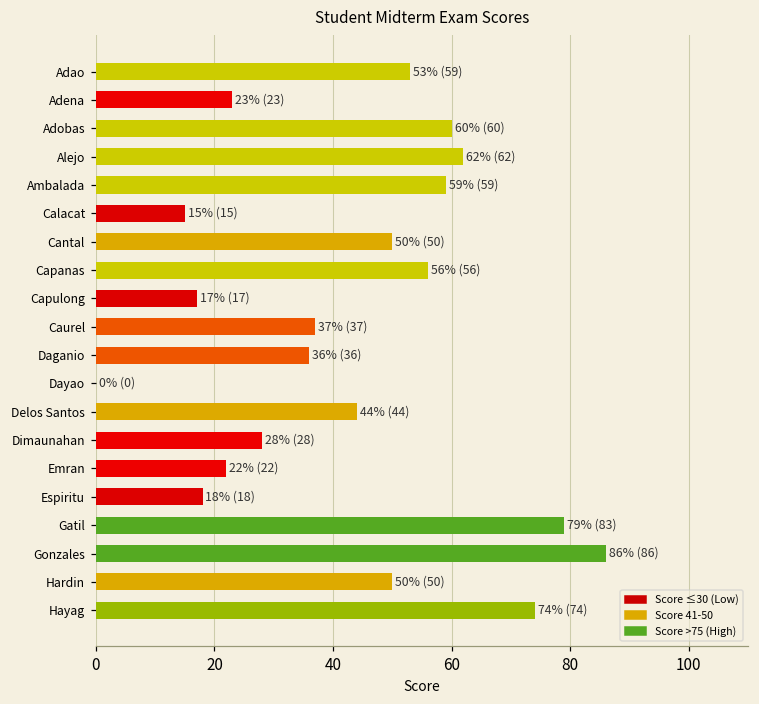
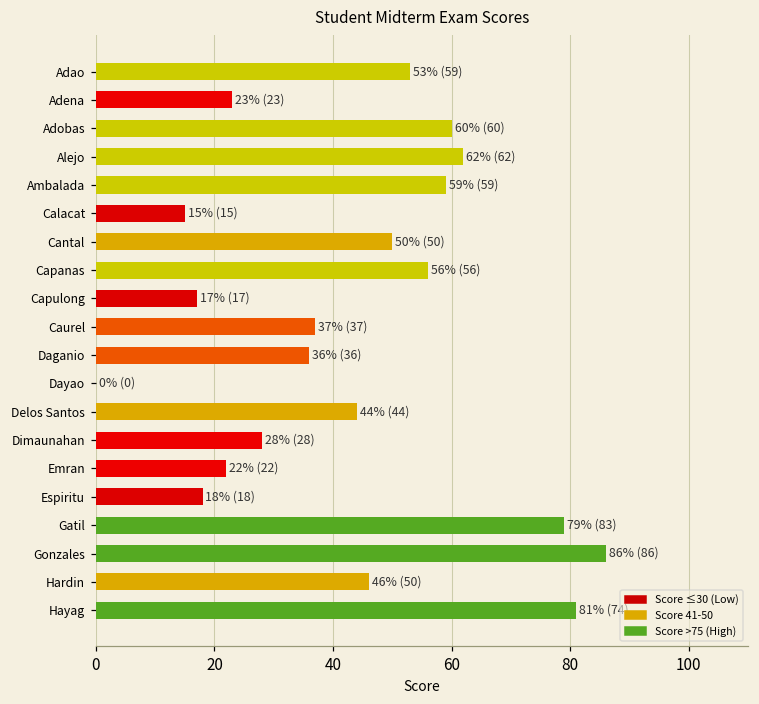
Hardin: 50% -> 46%
Hayag: 74 -> 81
